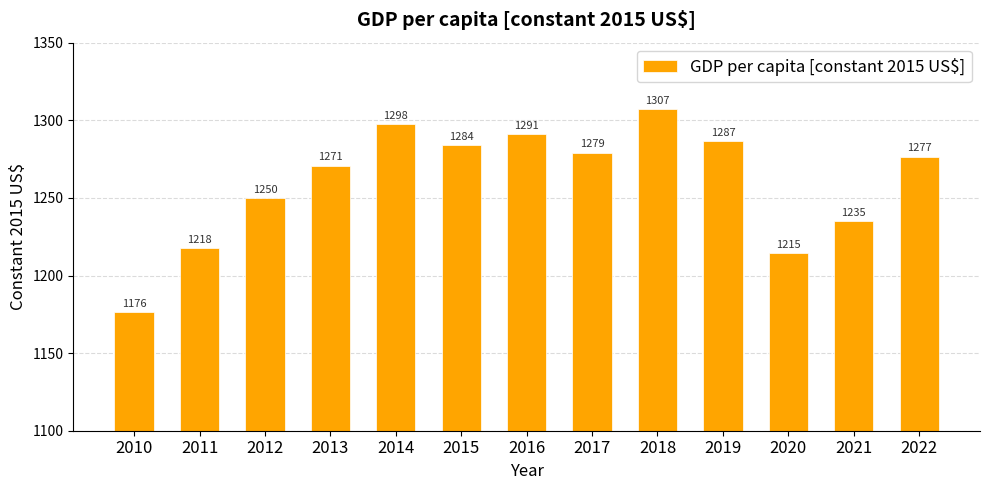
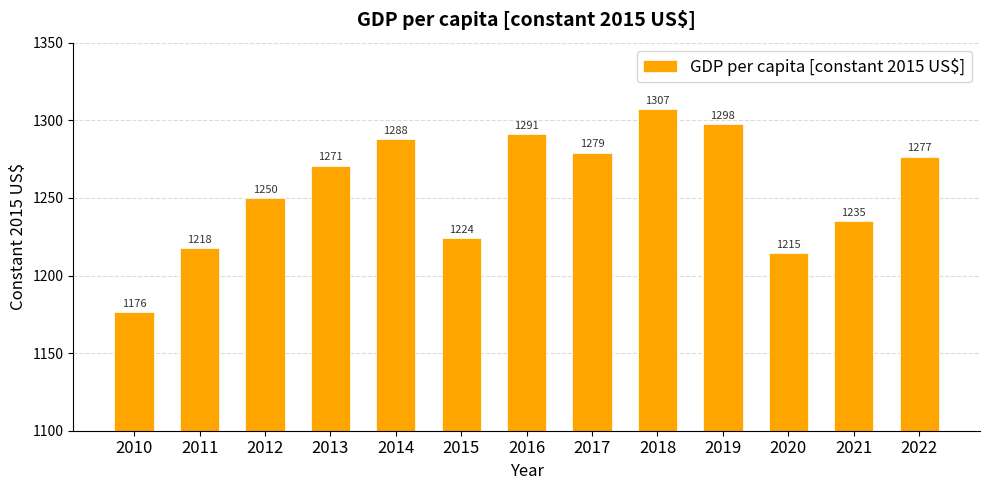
2014: 1298 -> 1288
2015: 1284 -> 1224
2019: 1287 -> 1298
